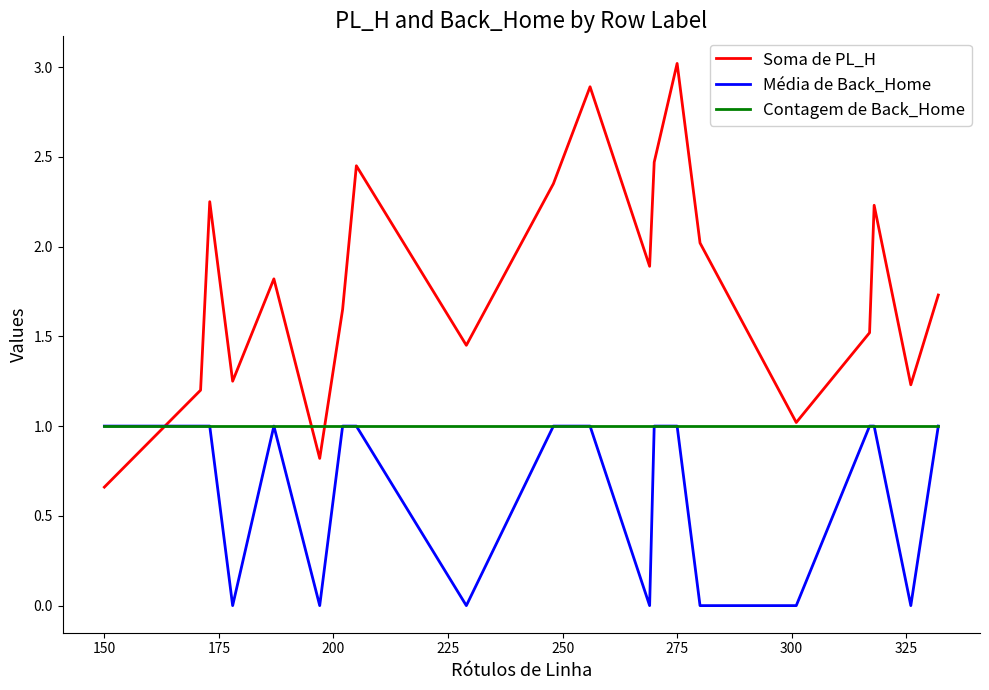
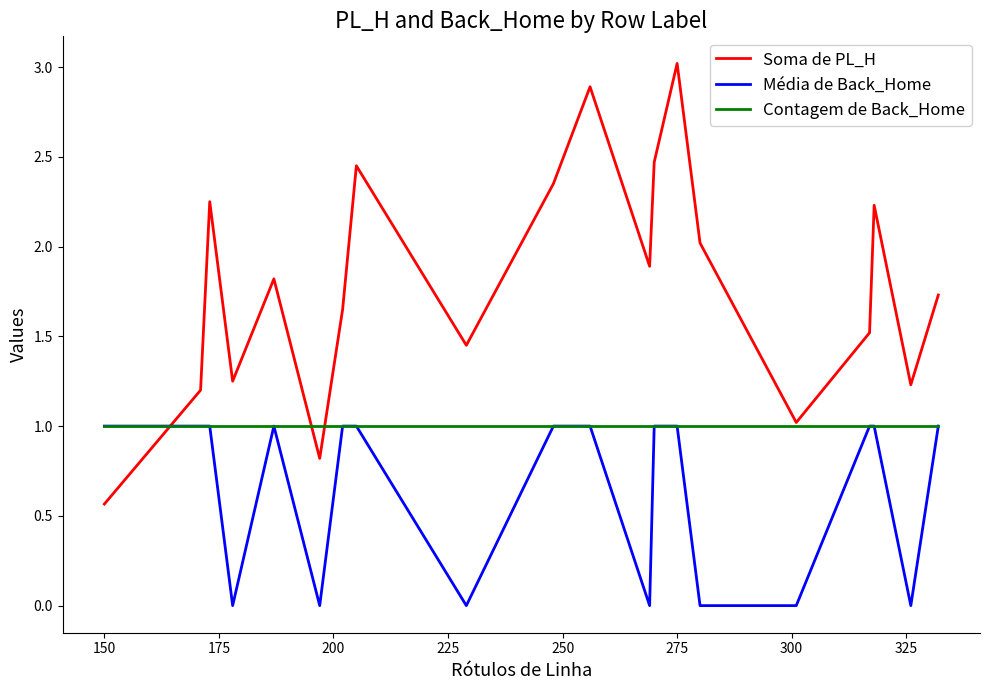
Soma de PL_H, 150: 0.66 -> 0.57
